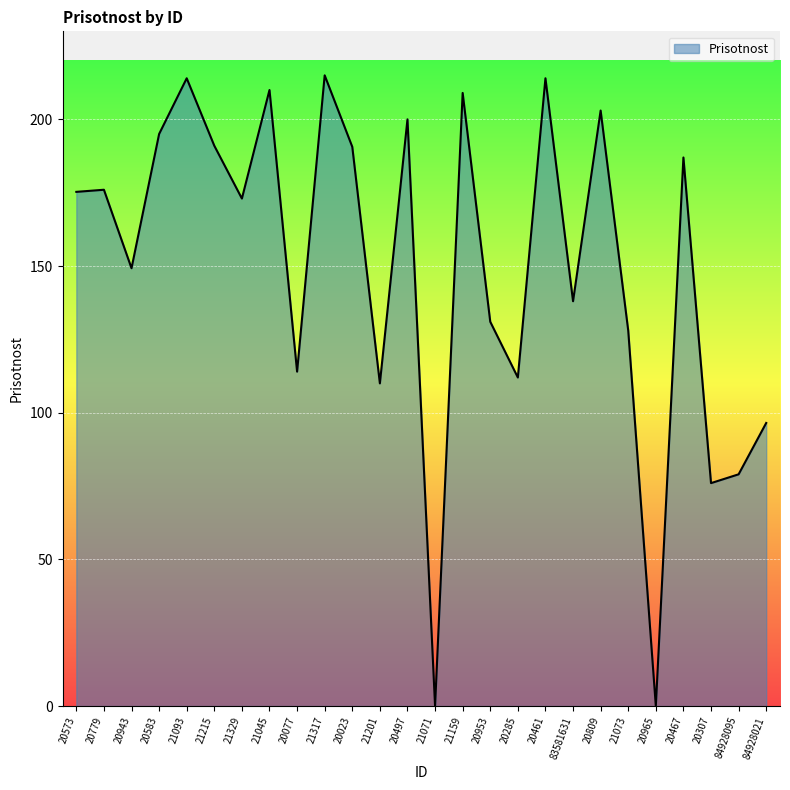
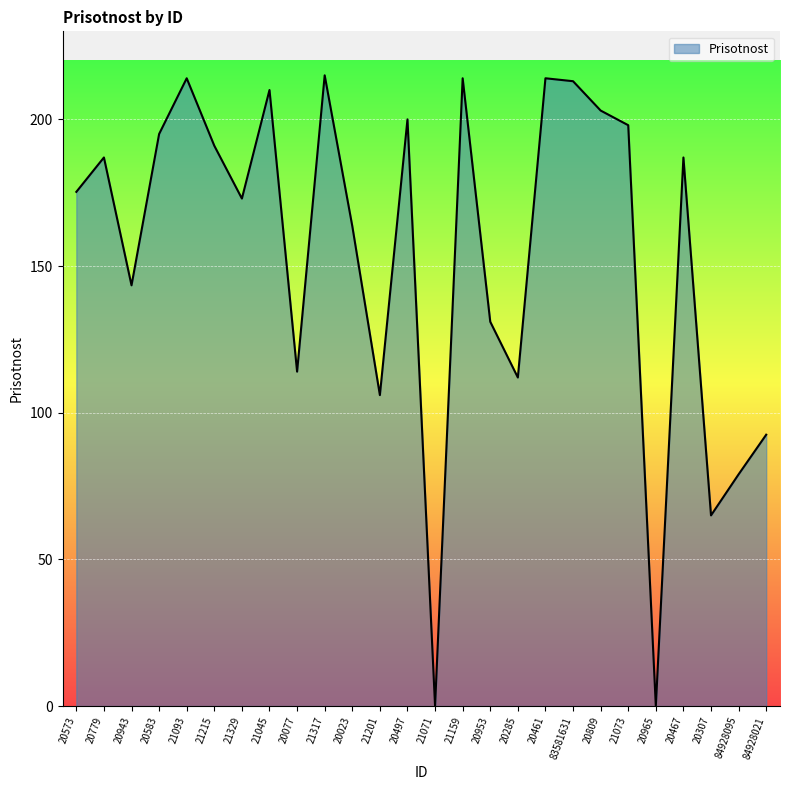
20779: 176 -> 187
20943: 149 -> 143
20023: 191 -> 164
21201: 110 -> 106
21159: 209 -> 214
83581631: 138 -> 213
21073: 128 -> 198
20307: 76 -> 65
84928021: 97 -> 93
